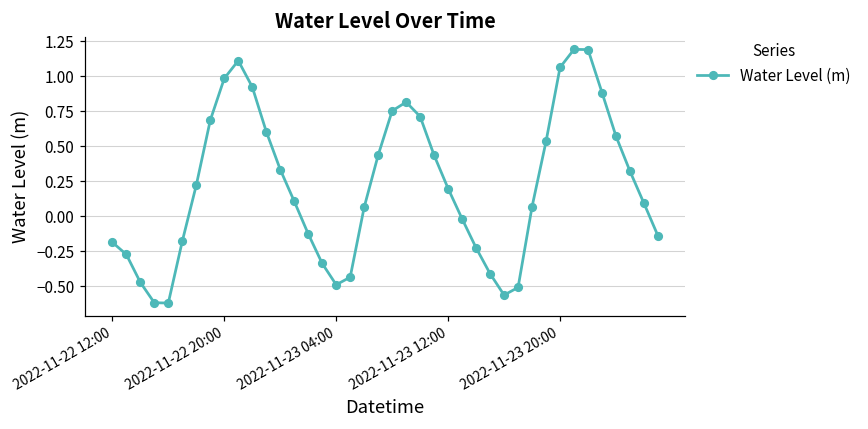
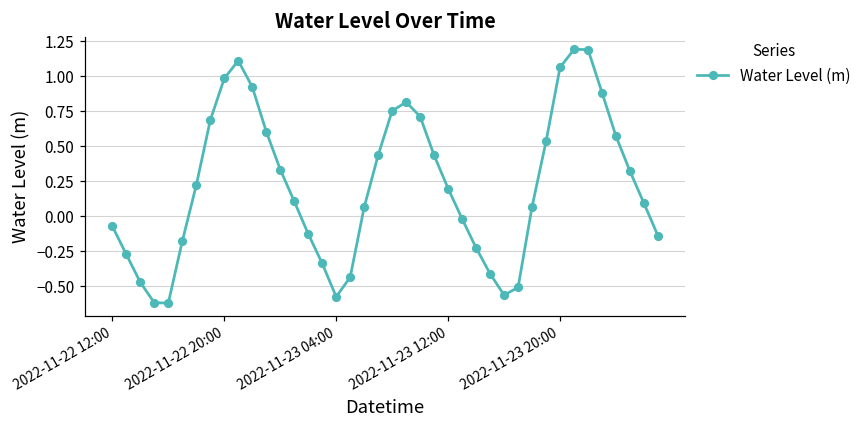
2022-11-22 12:00: -0.19 -> -0.07
2022-11-23 04:00: -0.49 -> -0.58
